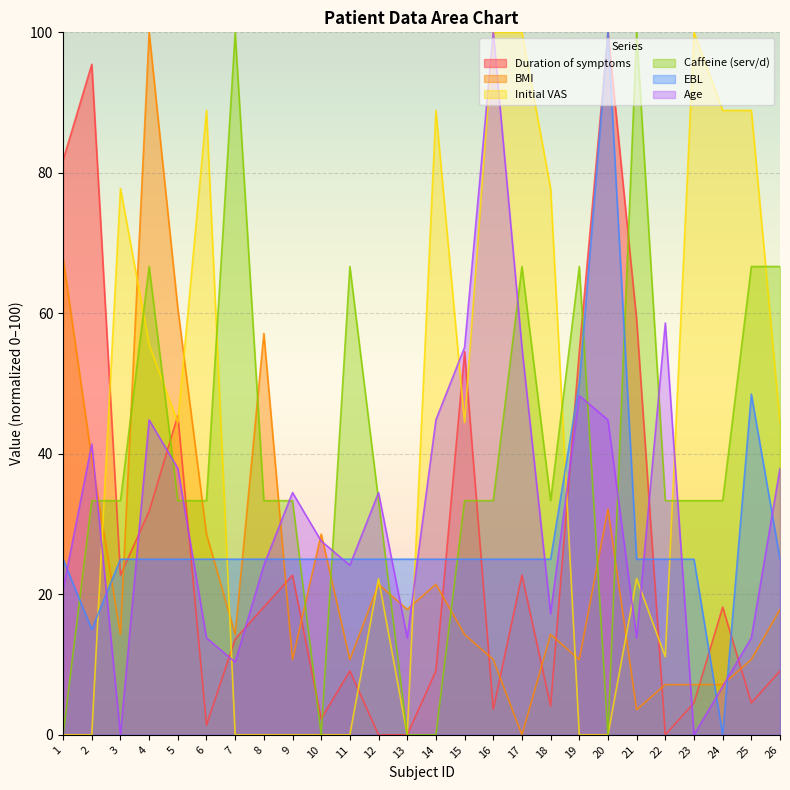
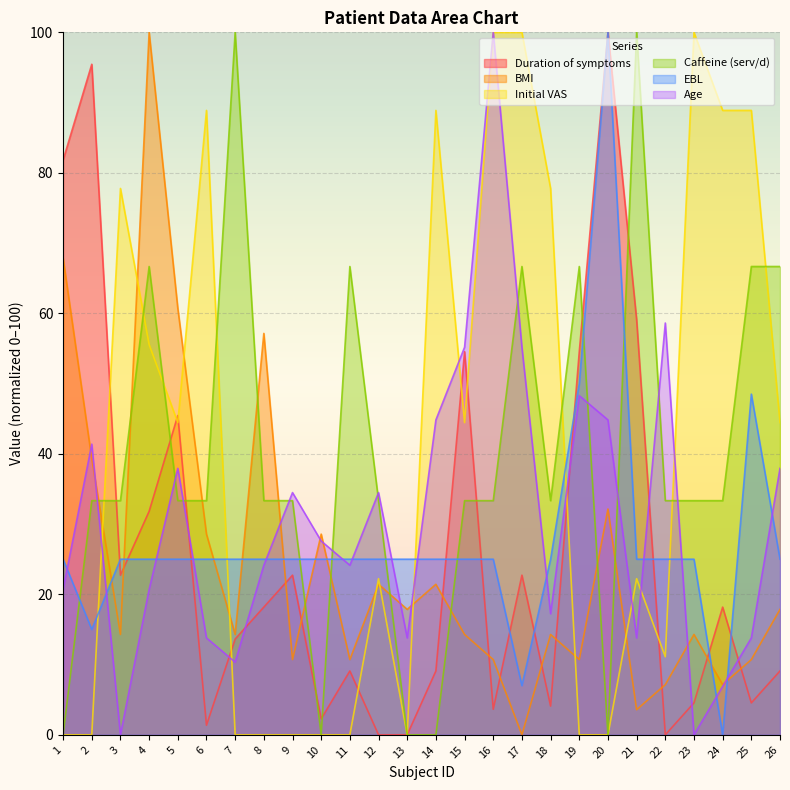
Age, 4: 45 -> 21
EBL, 17: 25 -> 7
BMI, 23: 7 -> 14
